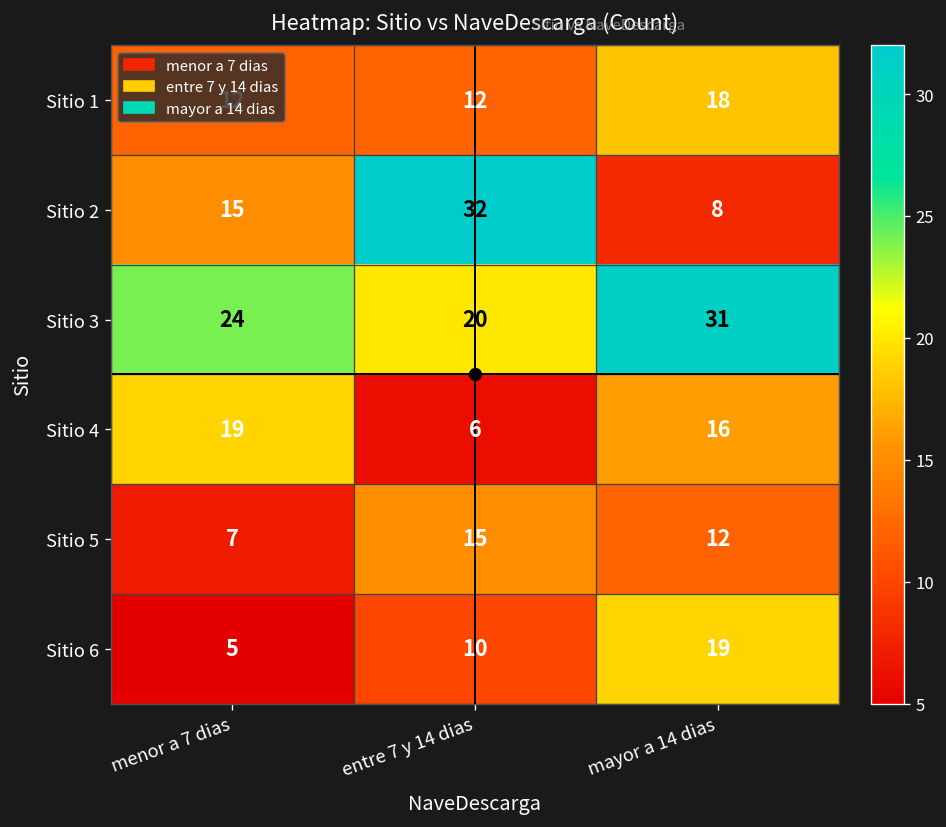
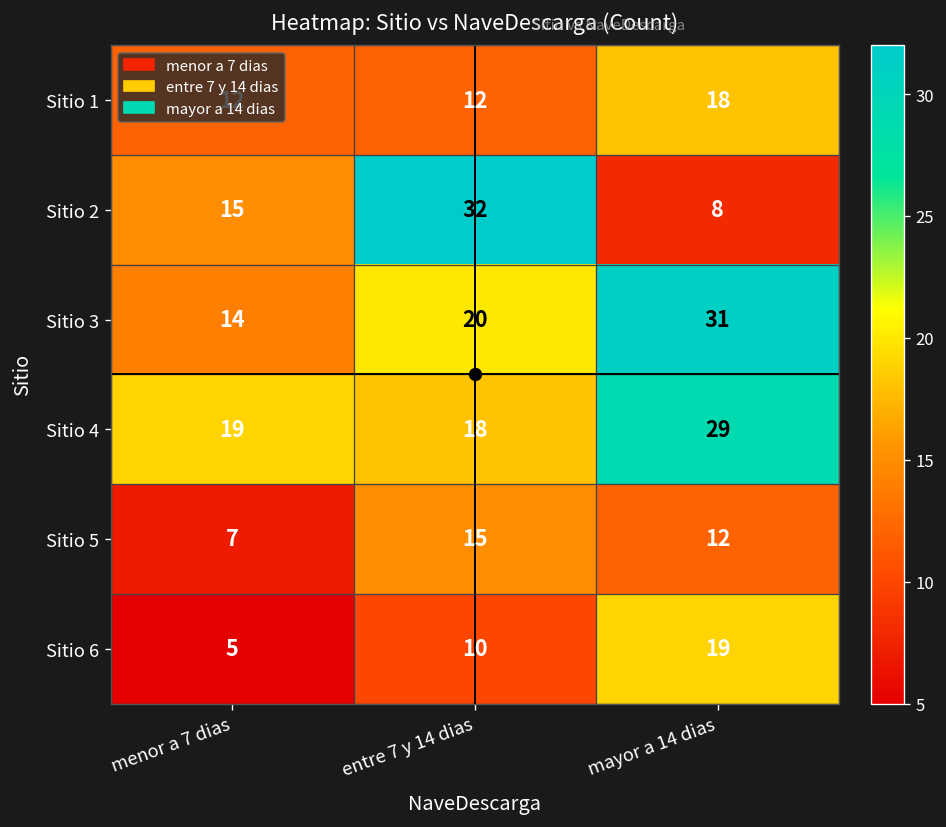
Sitio 3, menor a 7 dias: 24 -> 14
Sitio 4, entre 7 y 14 dias: 6 -> 18
Sitio 4, mayor a 14 dias: 16 -> 29
